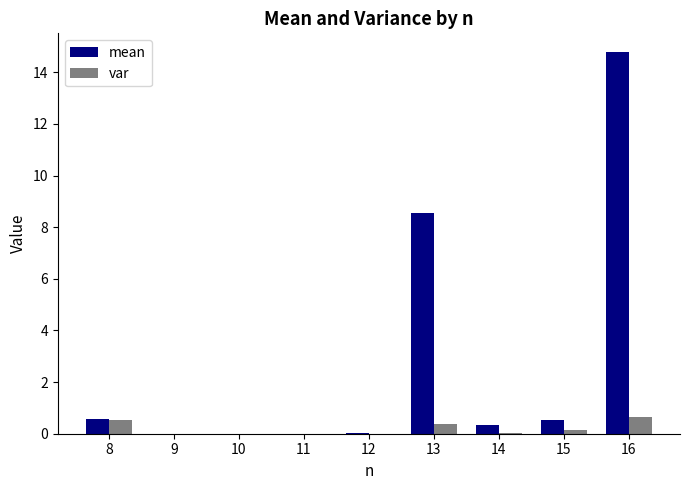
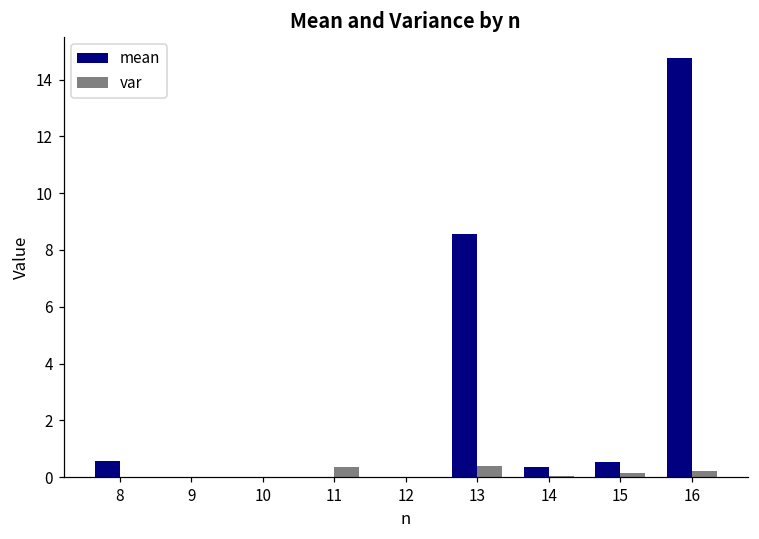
var, 8: 0.5 -> 0.0
var, 11: 0.0 -> 0.3
var, 16: 0.7 -> 0.2
